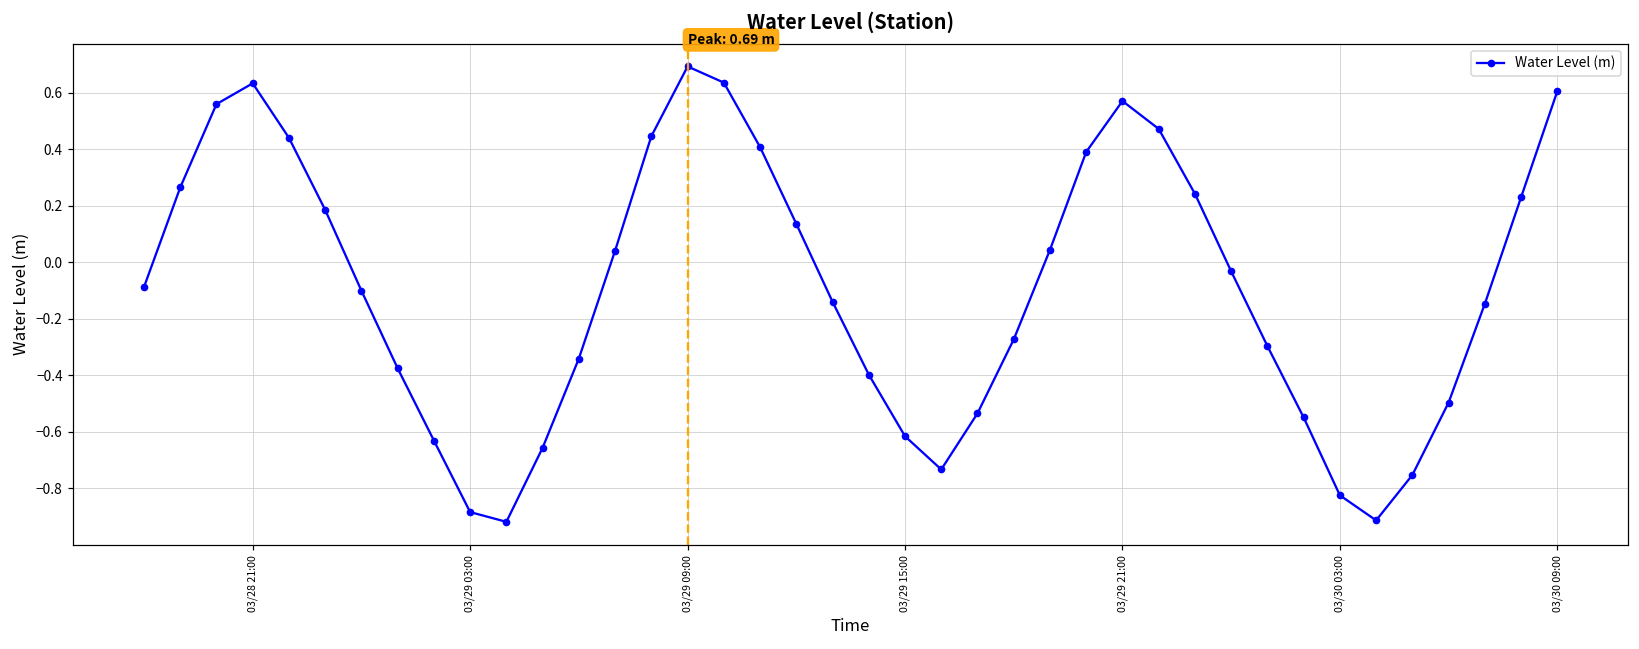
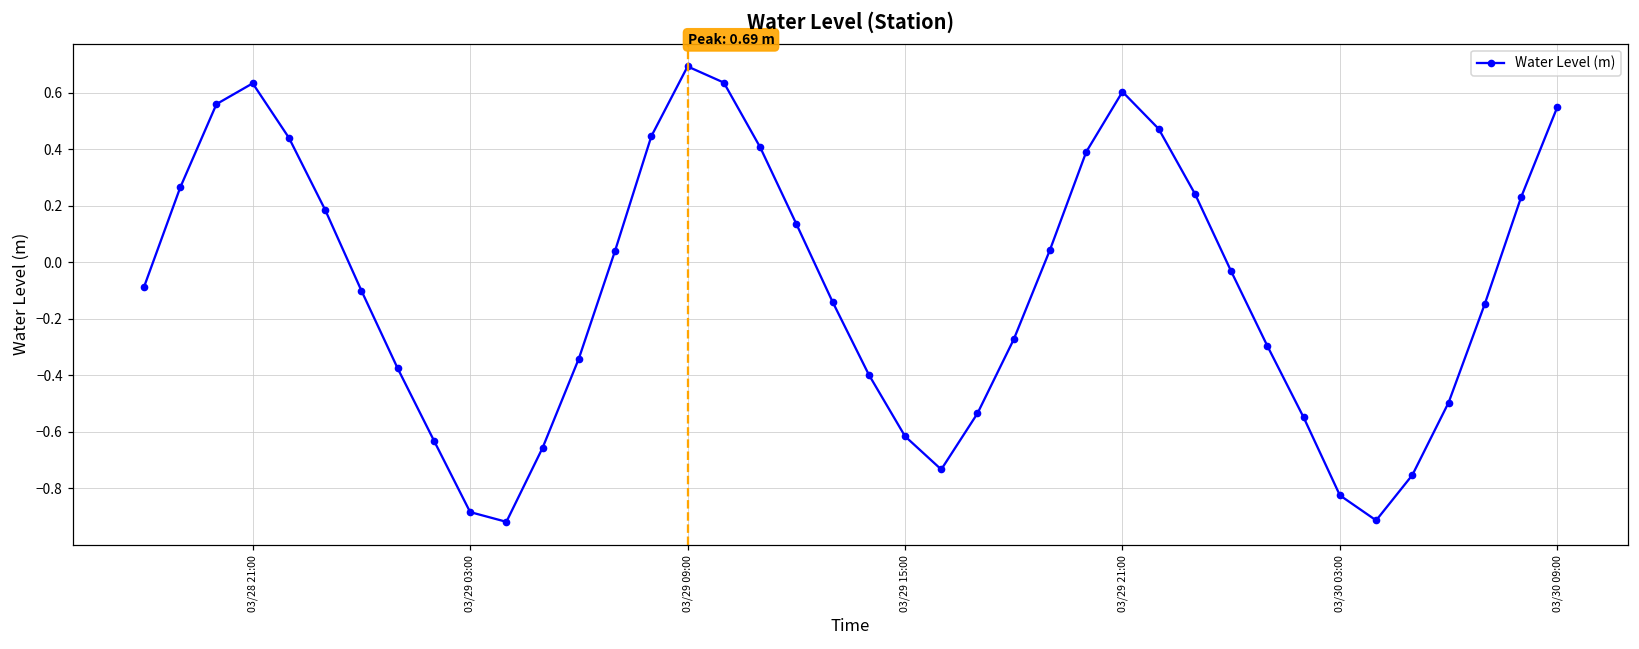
03/29 21:00: 0.57 -> 0.60
03/30 09:00: 0.60 -> 0.55
